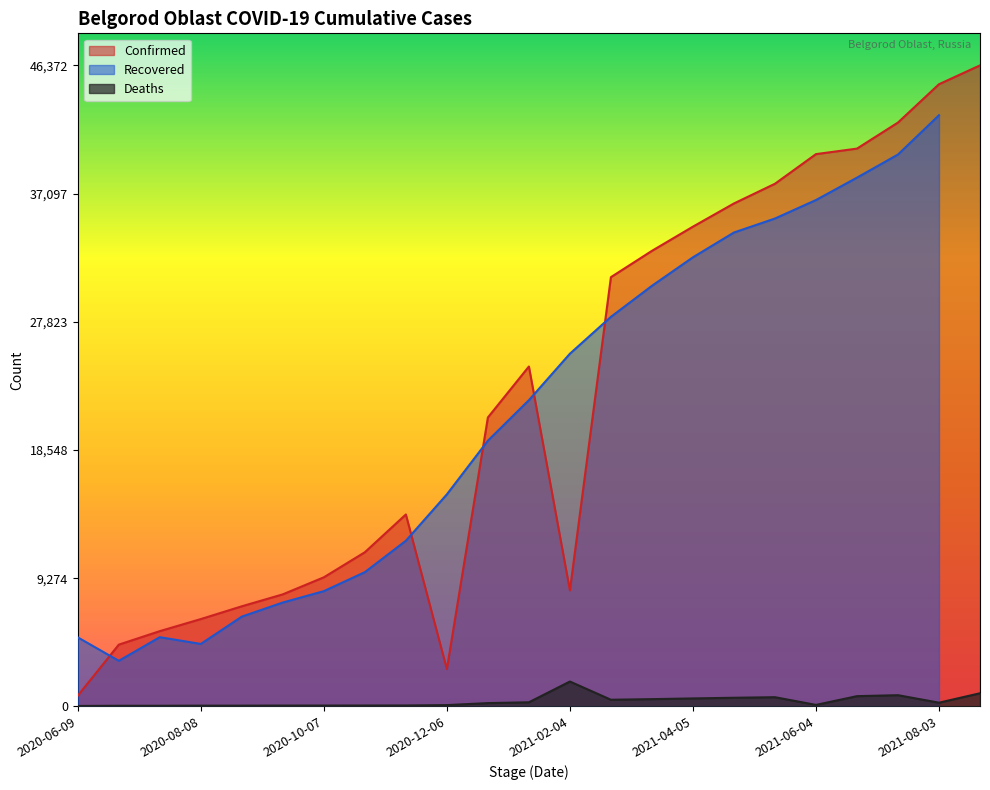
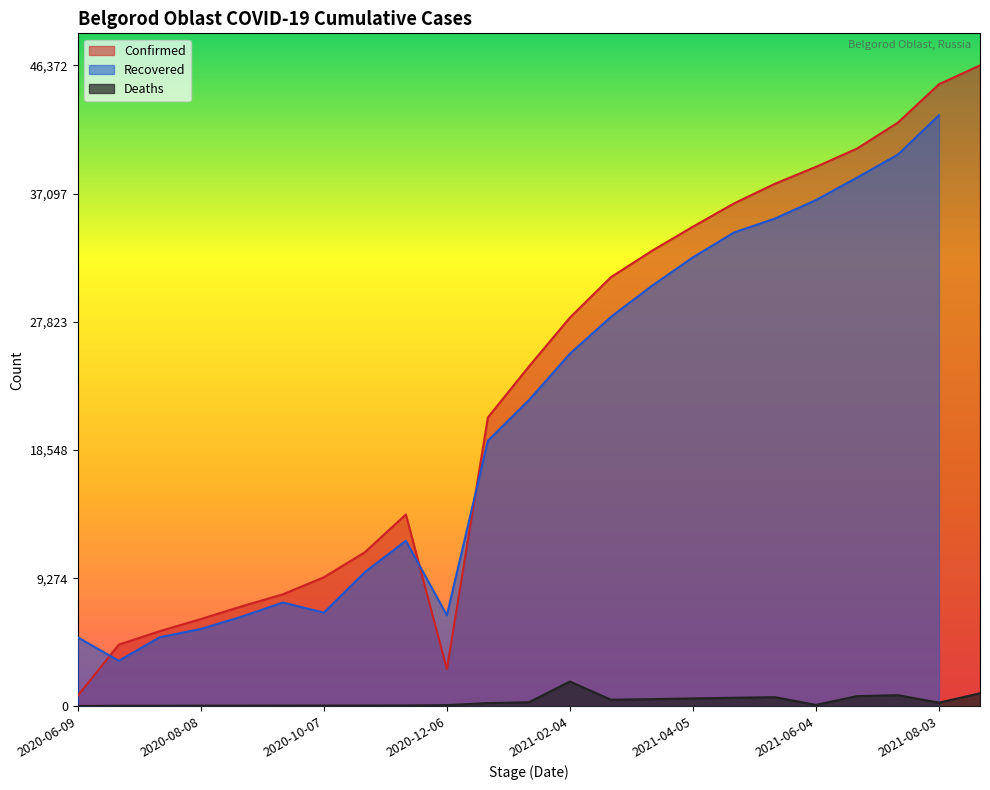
Recovered, 2020-08-08: 4,500 -> 5,600
Recovered, 2020-10-07: 8,300 -> 6,800
Recovered, 2020-12-06: 15,300 -> 6,600
Confirmed, 2021-02-04: 8,400 -> 28,100
Confirmed, 2021-06-04: 40,000 -> 39,000
